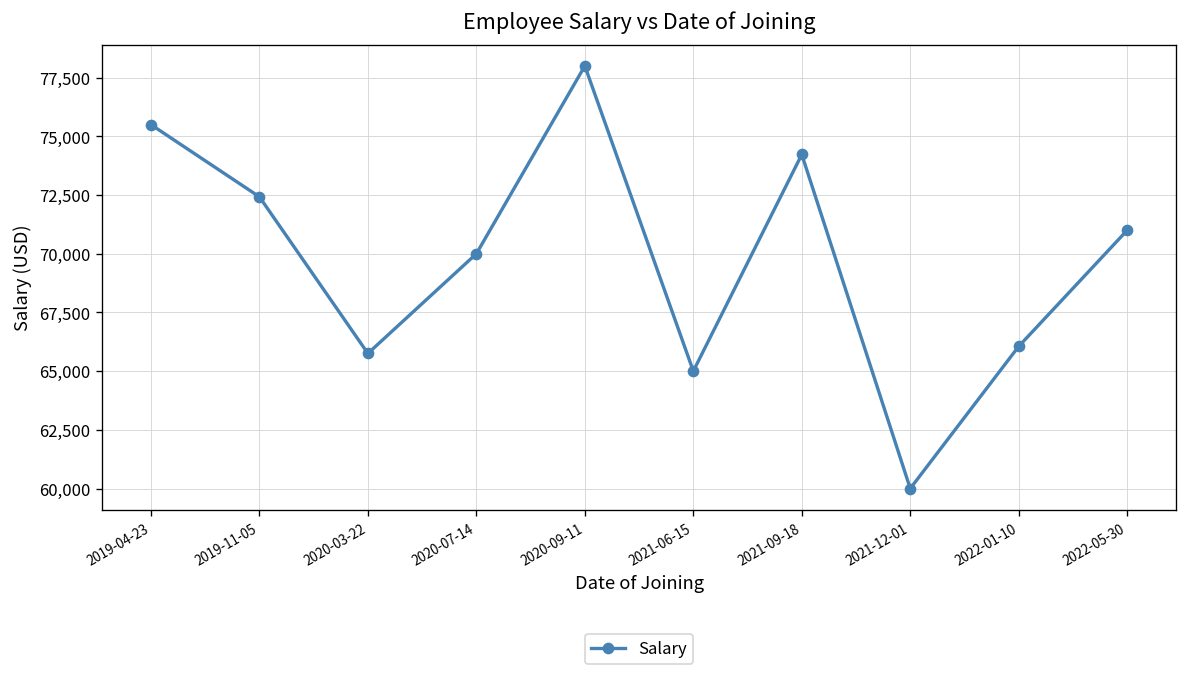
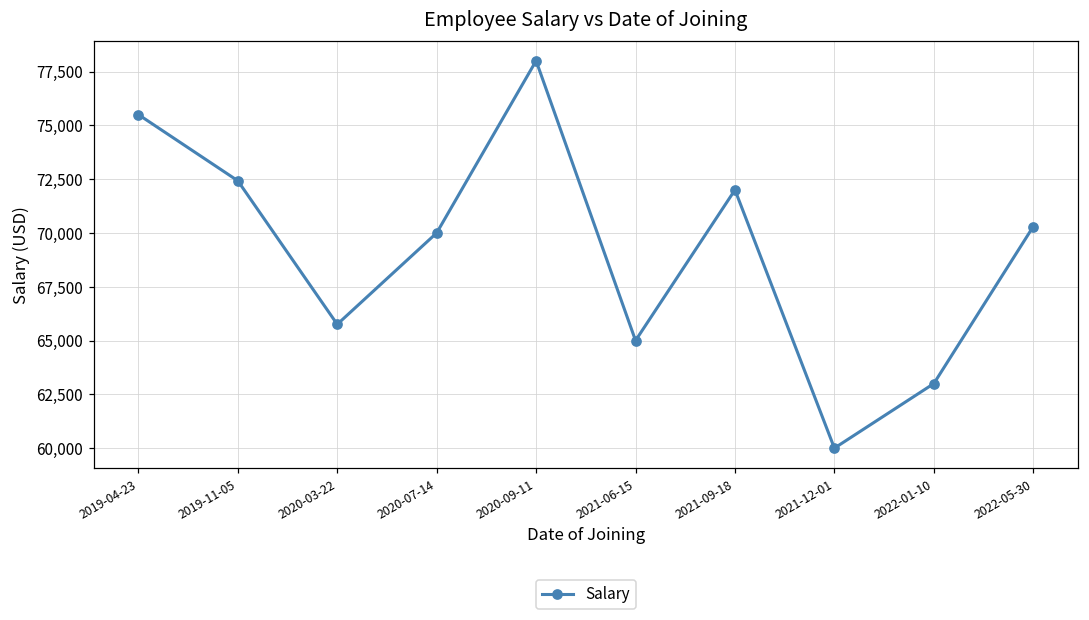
2021-09-18: 74,200 -> 72,000
2022-01-10: 66,100 -> 63,000
2022-05-30: 71,000 -> 70,300
